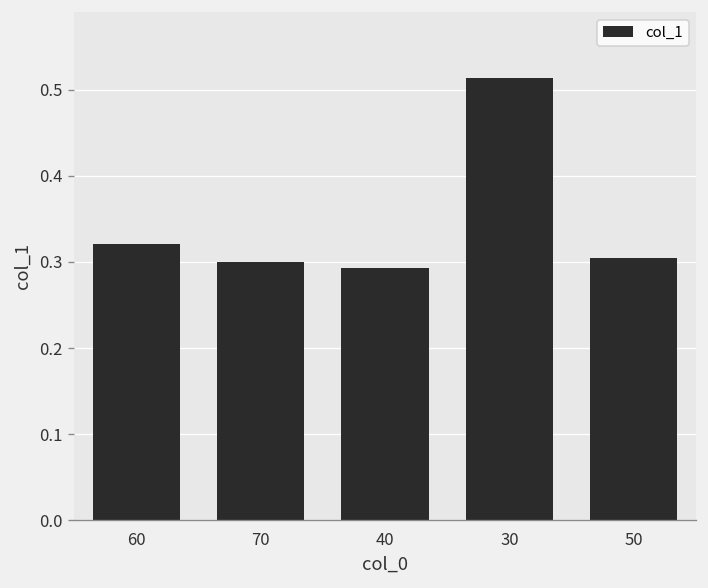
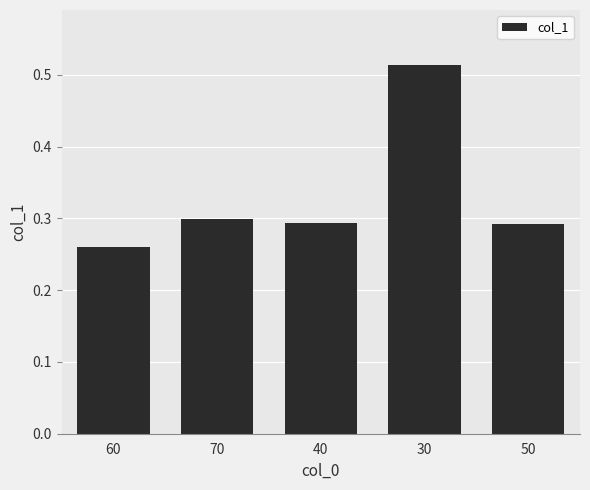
60: 0.32 -> 0.26
50: 0.30 -> 0.29
